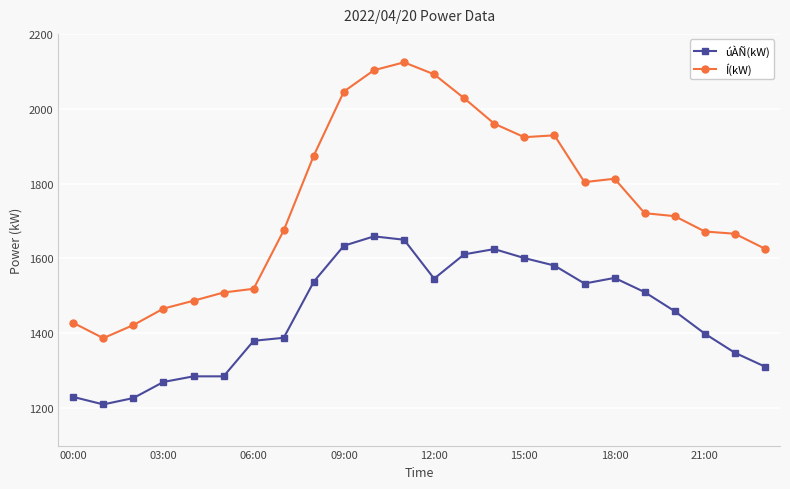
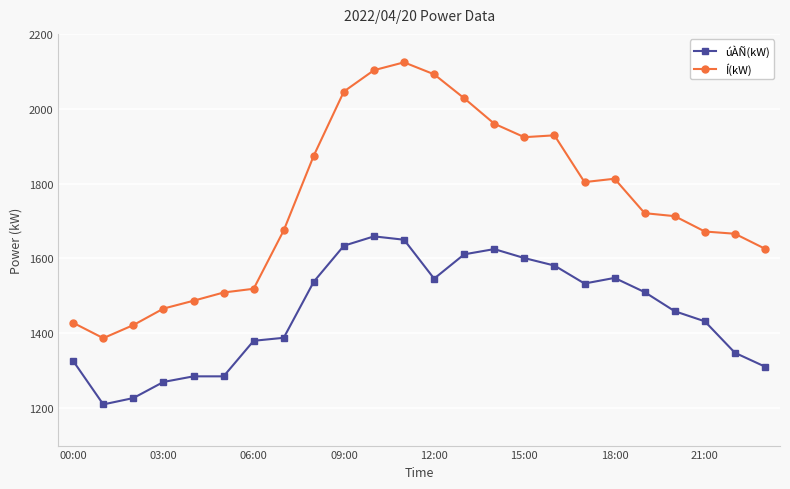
úÀÑ(kW), 00:00: 1230 -> 1330
úÀÑ(kW), 21:00: 1400 -> 1430
